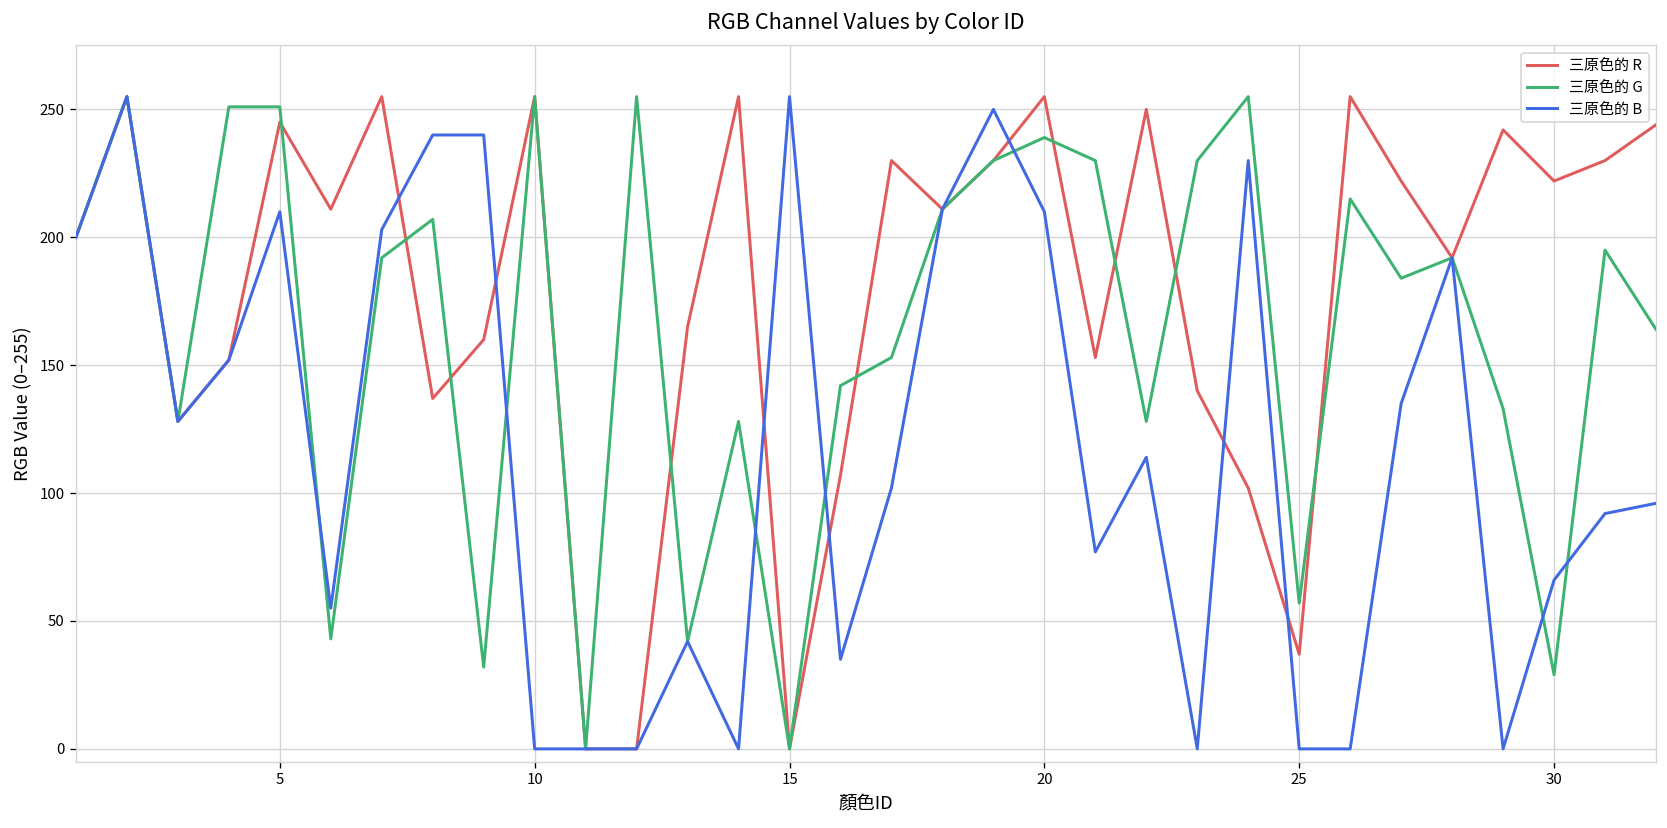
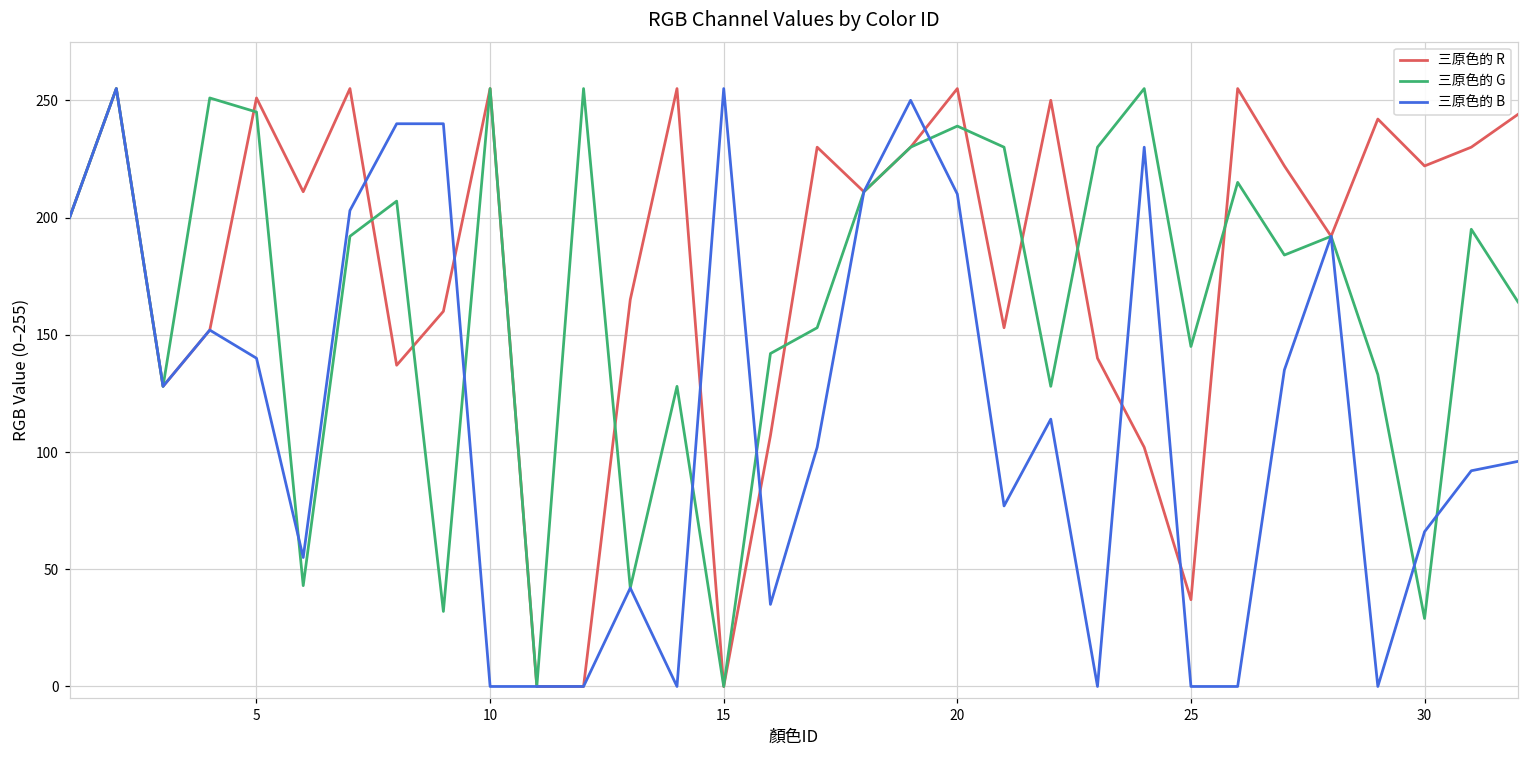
三原色的 R, 5: 245 -> 251
三原色的 G, 5: 251 -> 245
三原色的 B, 5: 210 -> 140
三原色的 G, 25: 57 -> 145
